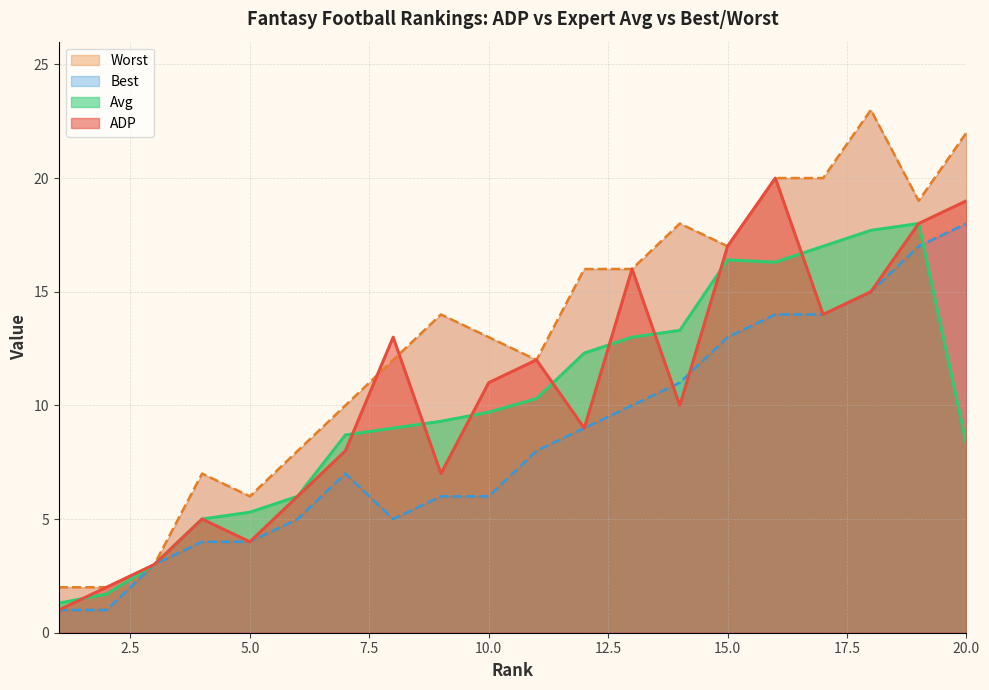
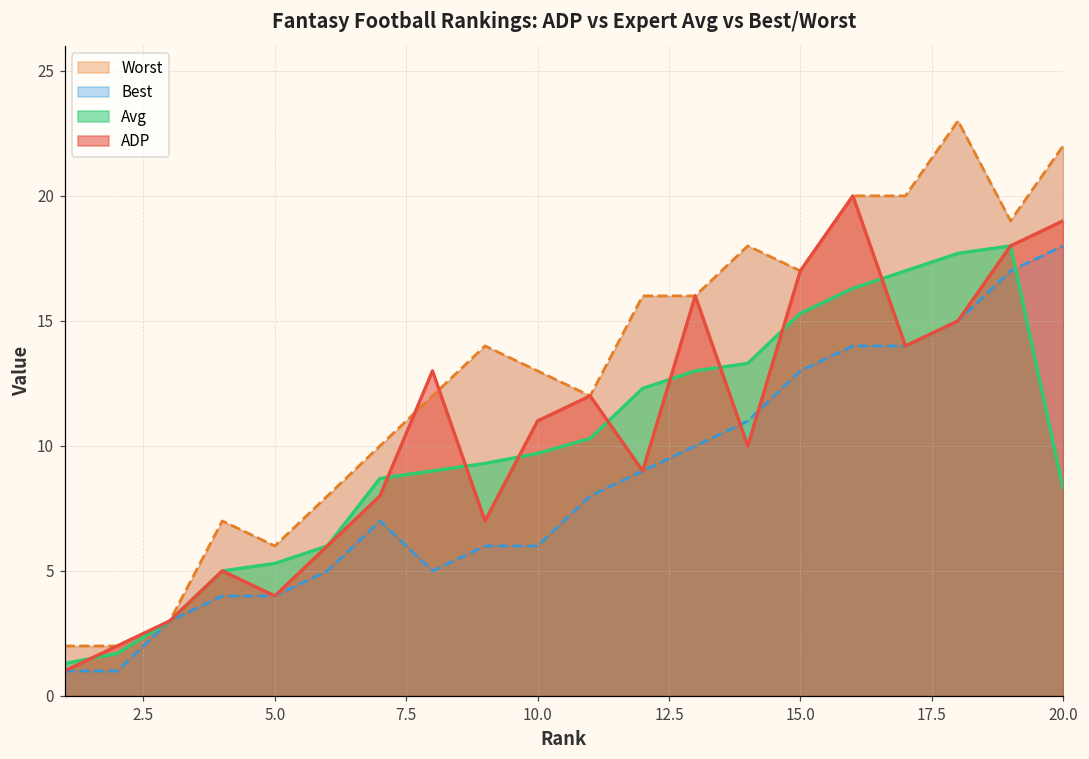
Avg, 15.0: 16.4 -> 15.3
